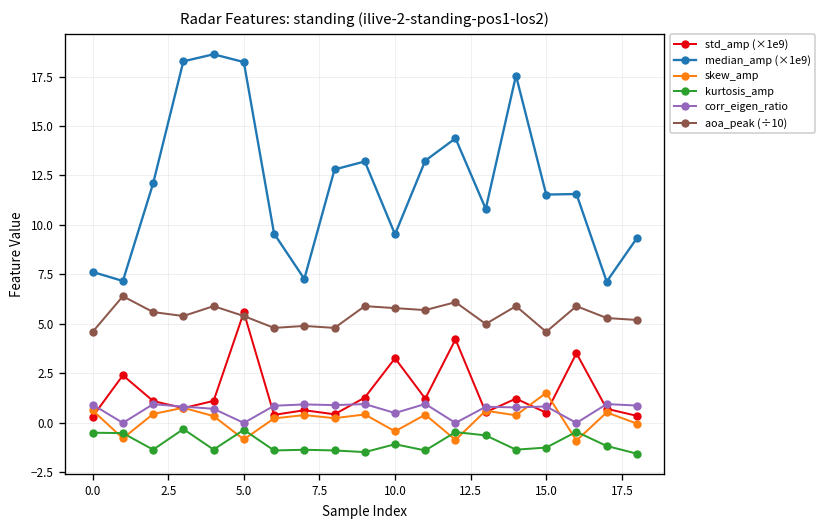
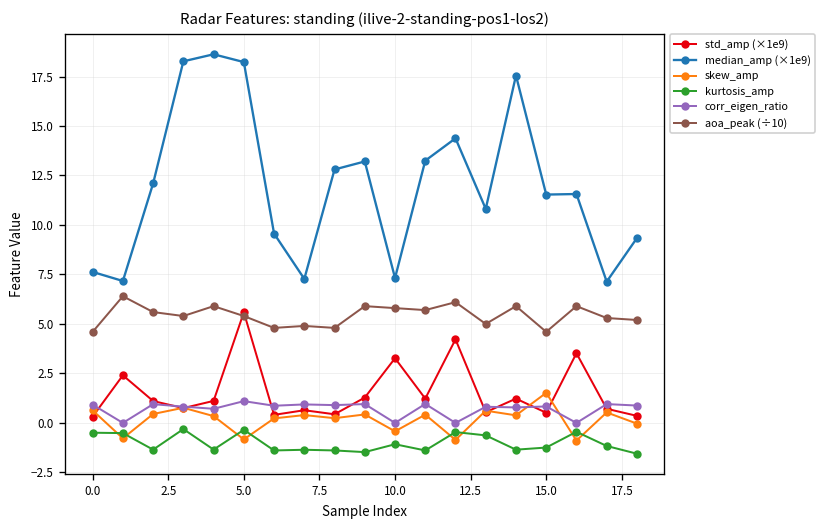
corr_eigen_ratio, 5.0: 0.0 -> 1.1
median_amp (×1e9), 10.0: 9.5 -> 7.3
corr_eigen_ratio, 10.0: 0.5 -> 0.0
